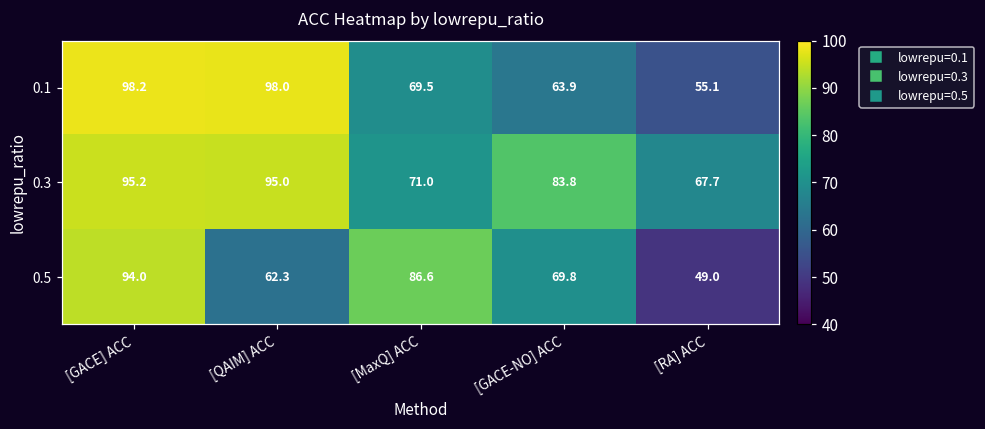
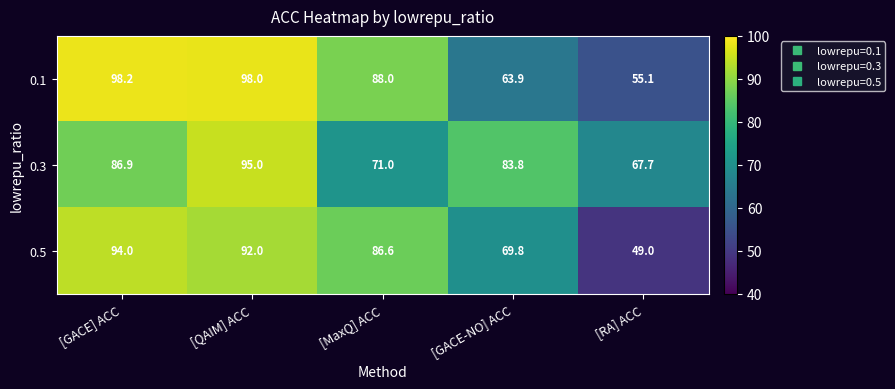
0.1, [MaxQ] ACC: 69.5 -> 88.0
0.3, [GACE] ACC: 95.2 -> 86.9
0.5, [QAIM] ACC: 62.3 -> 92.0
